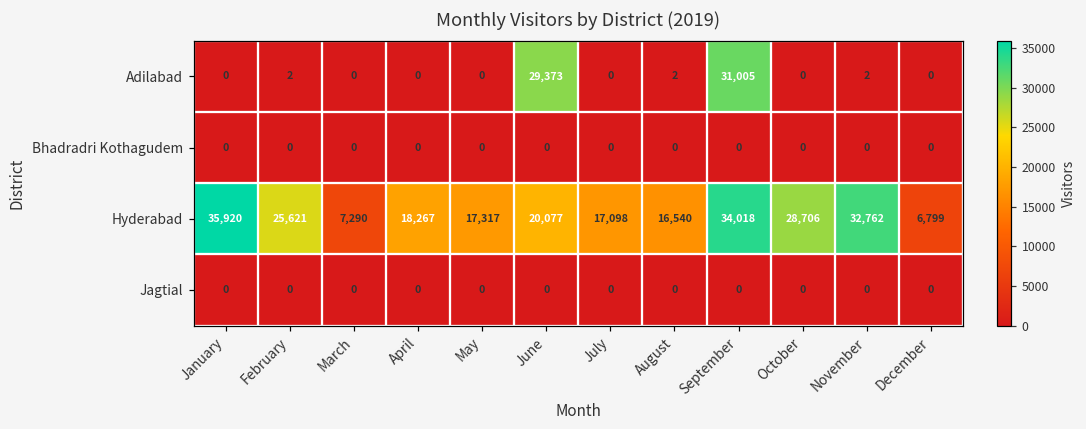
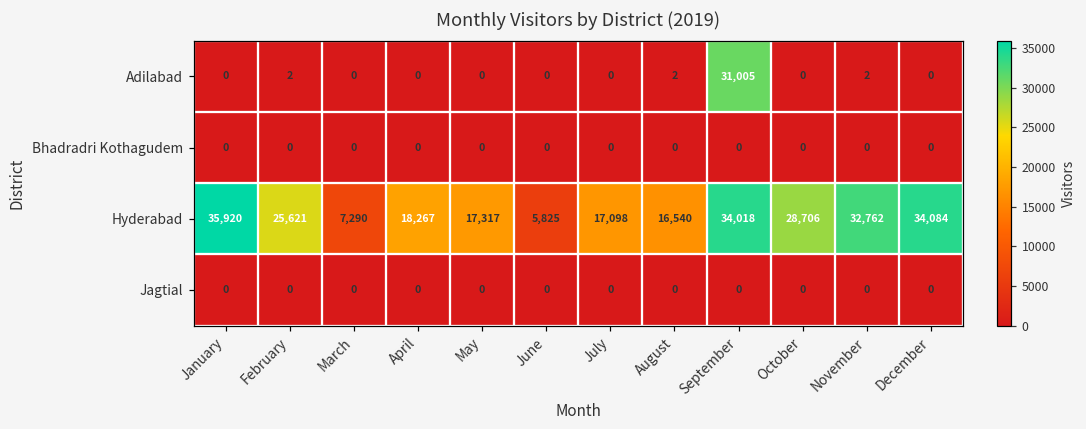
Adilabad, June: 29,373 -> 0
Hyderabad, June: 20,077 -> 5,825
Hyderabad, December: 6,799 -> 34,084
